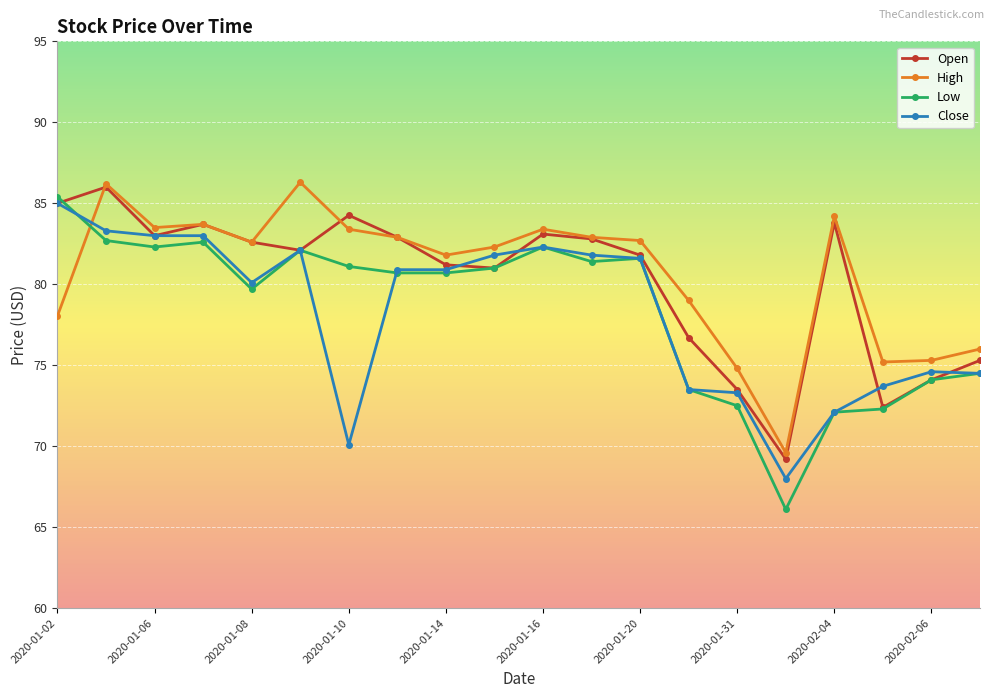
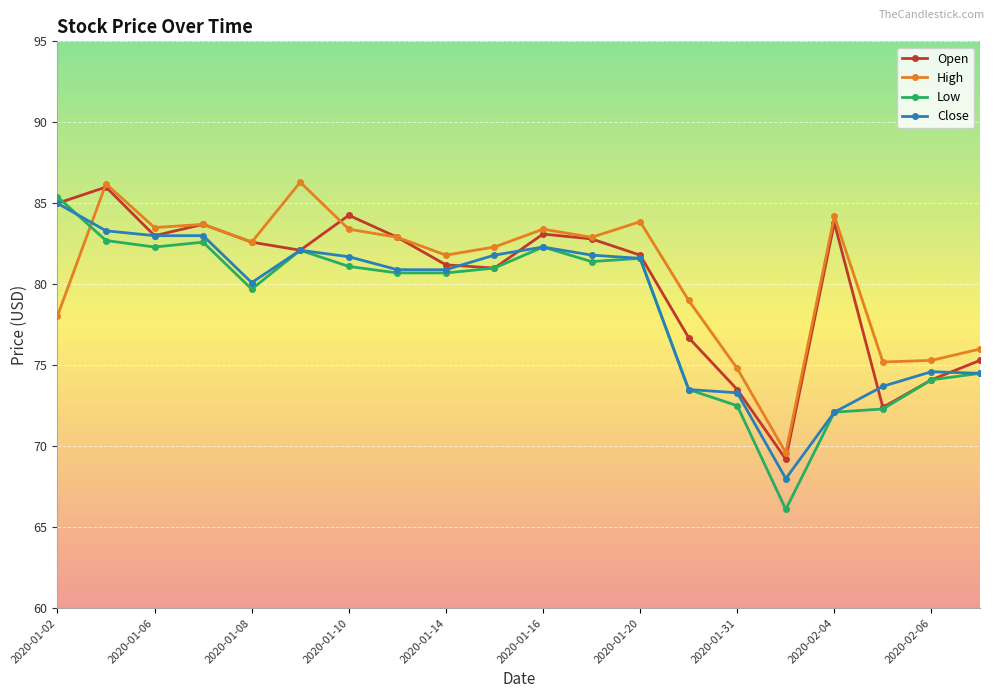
Close, 2020-01-10: 70.1 -> 81.7
High, 2020-01-20: 82.7 -> 83.9
